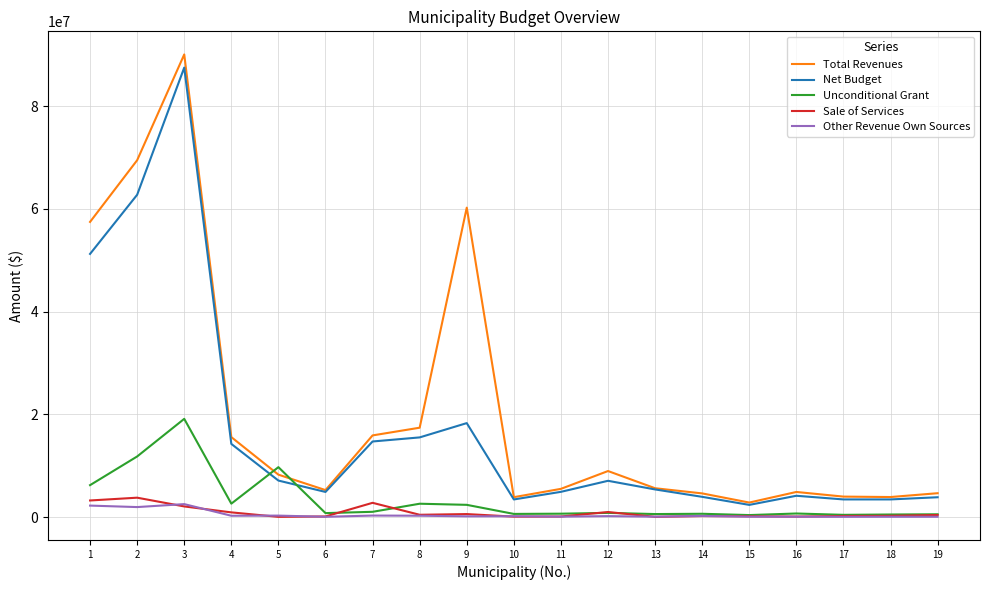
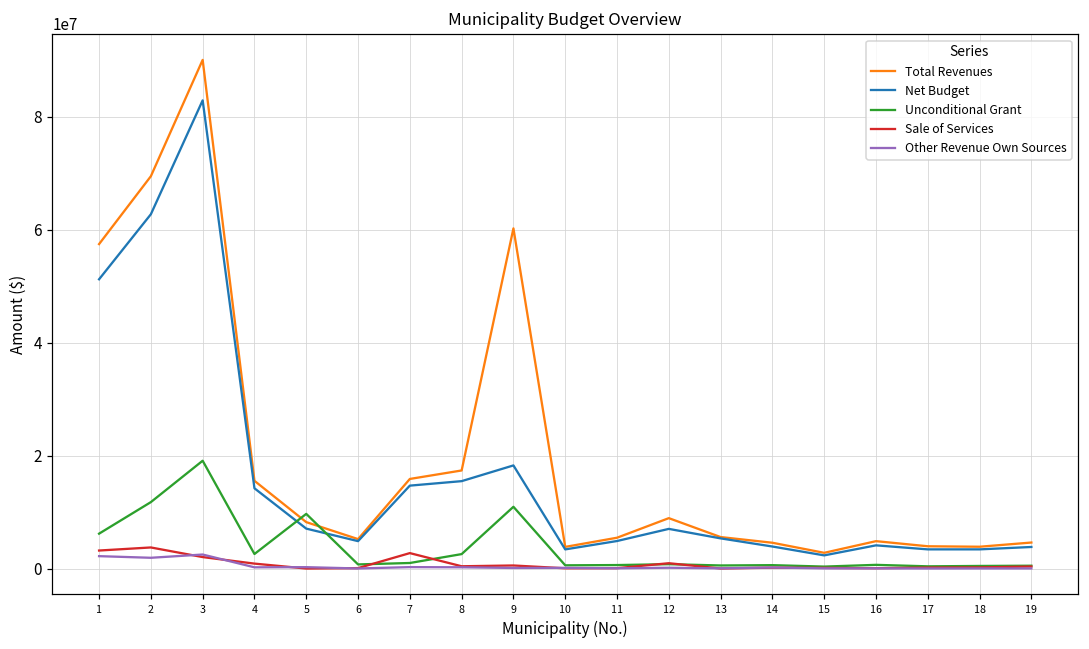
Net Budget, 3: 88000000 -> 83000000
Unconditional Grant, 9: 2000000 -> 11000000
